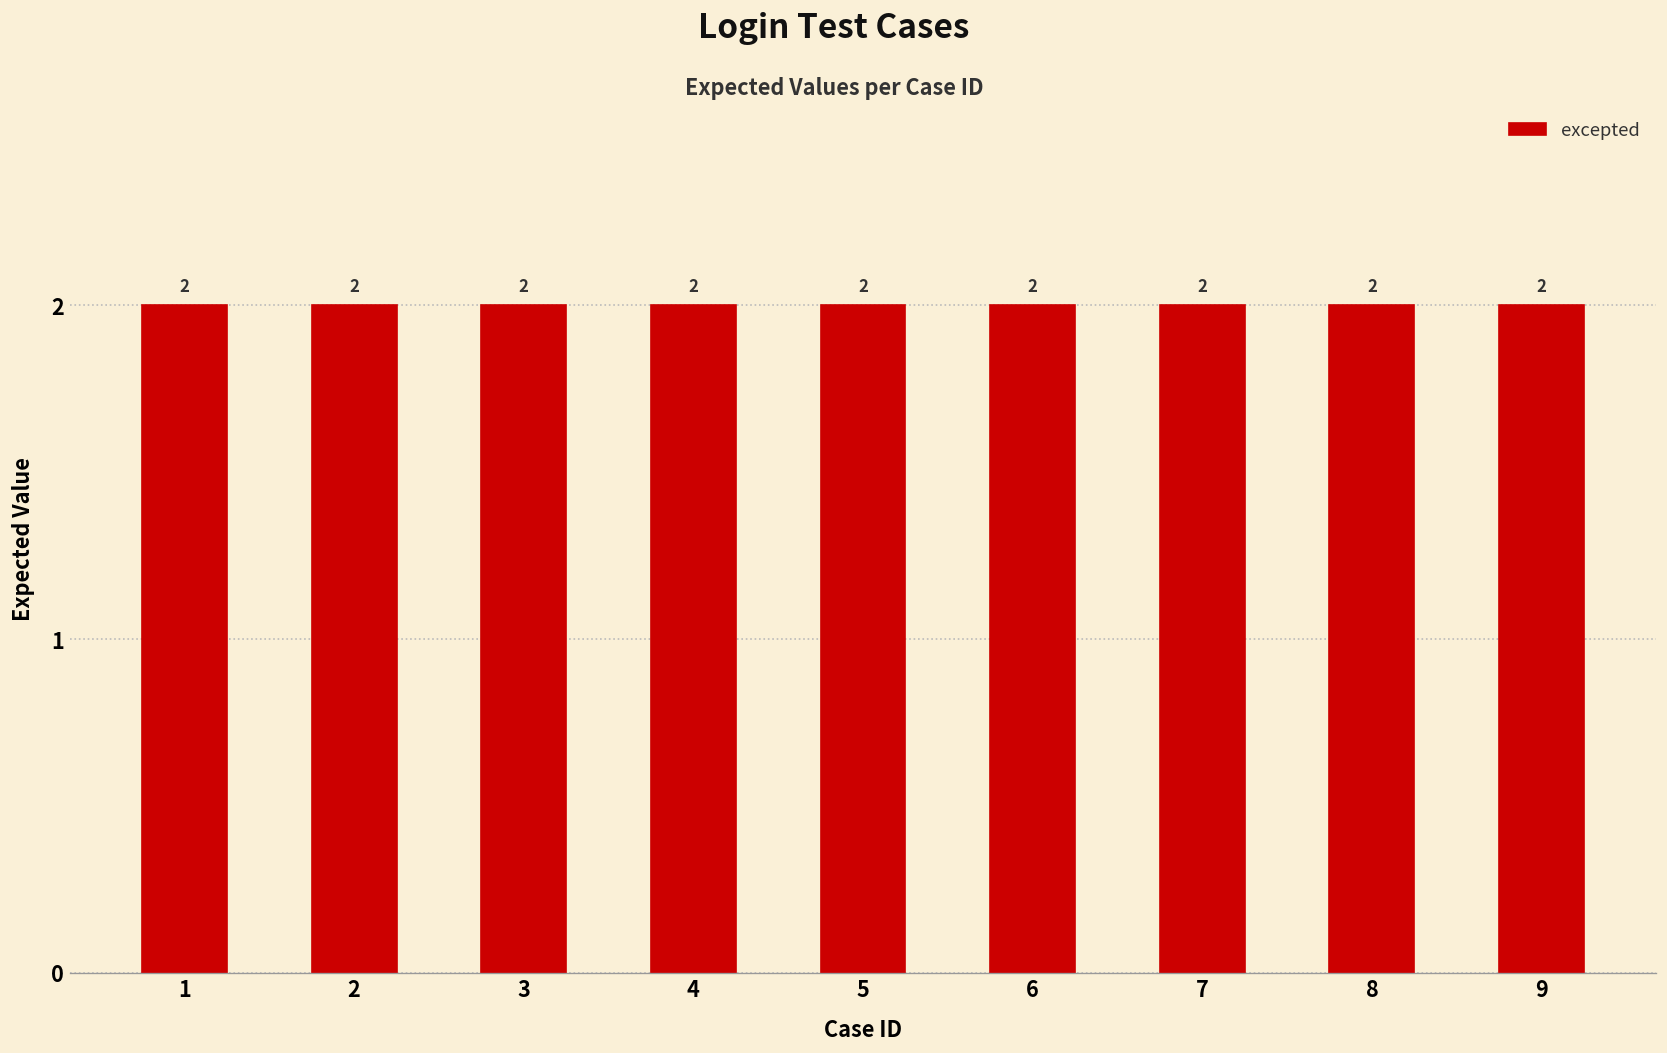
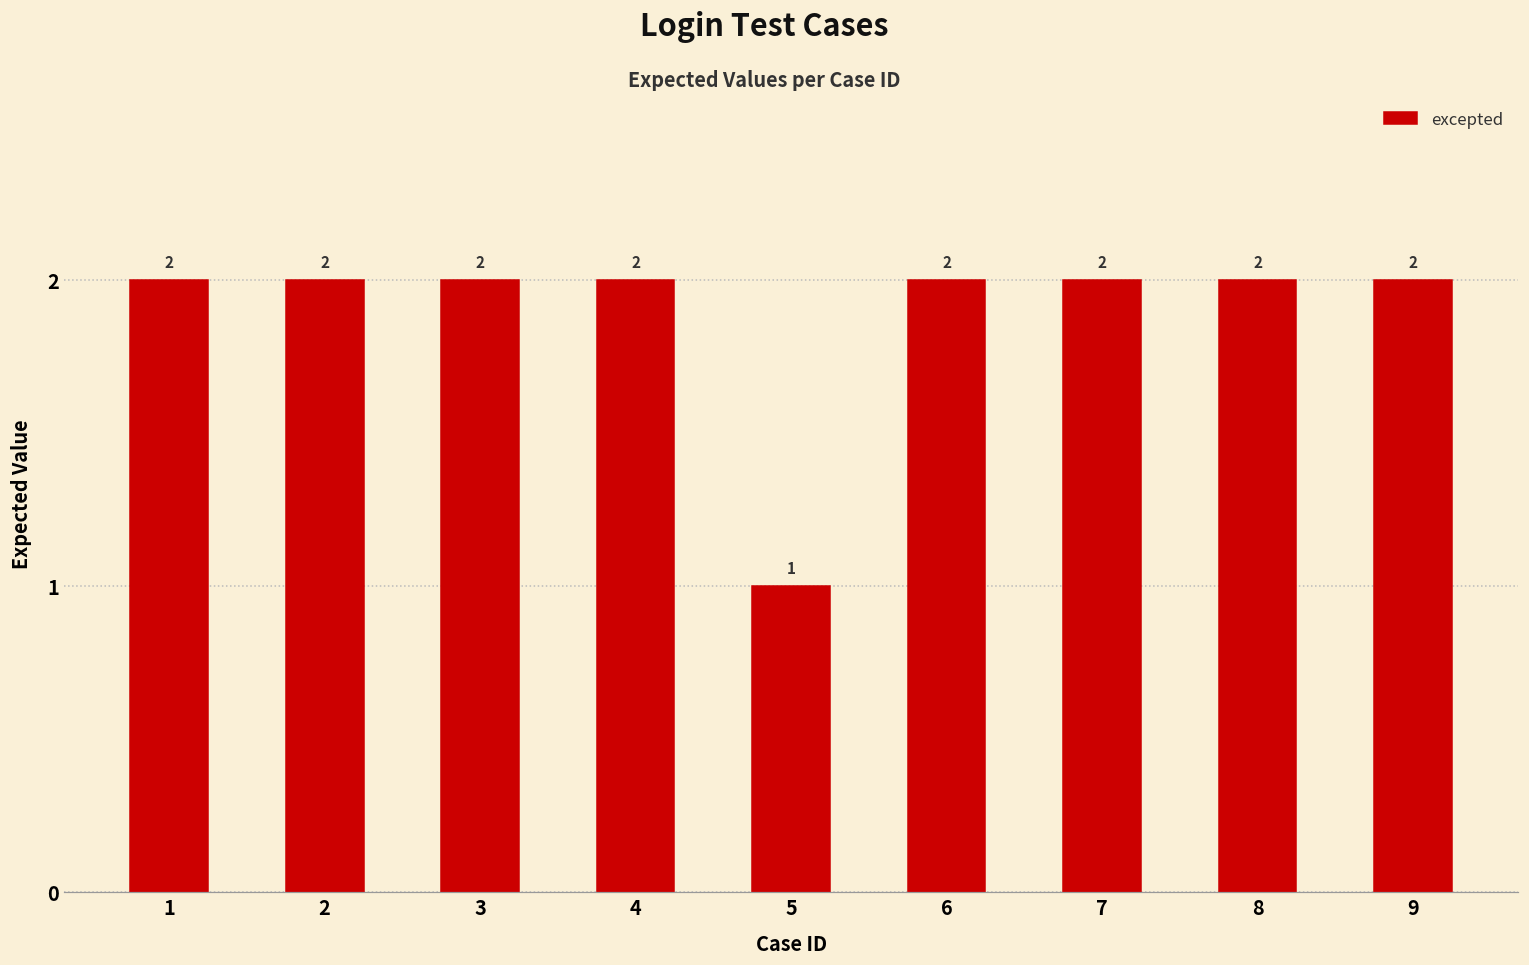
5: 2 -> 1
